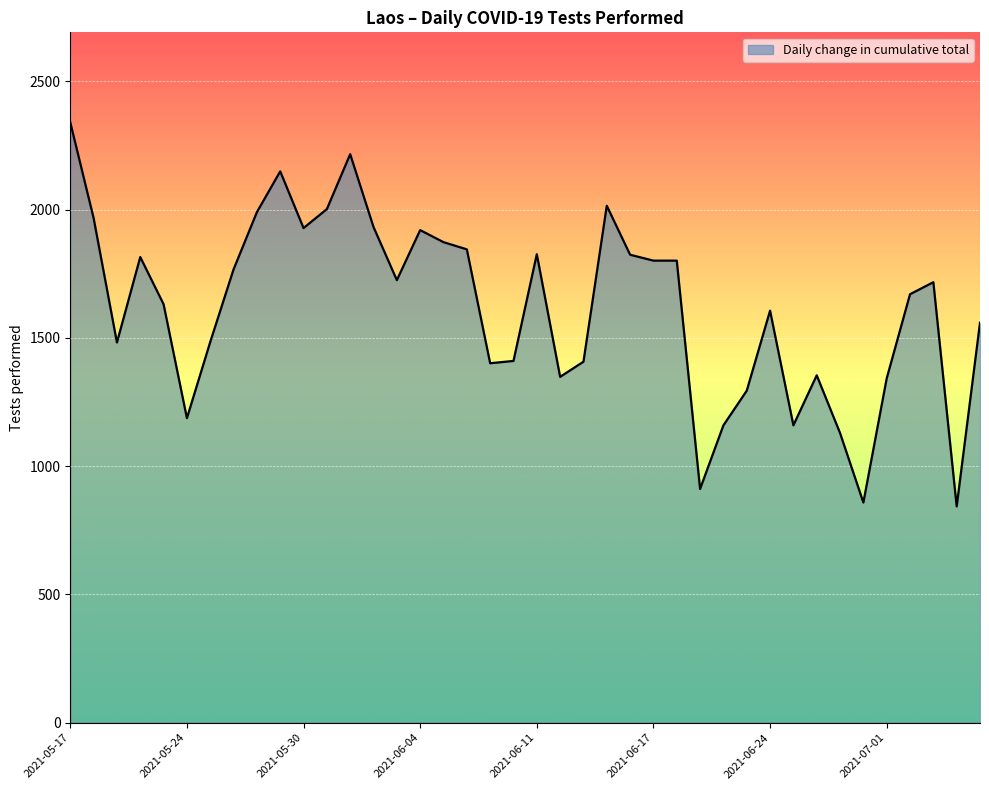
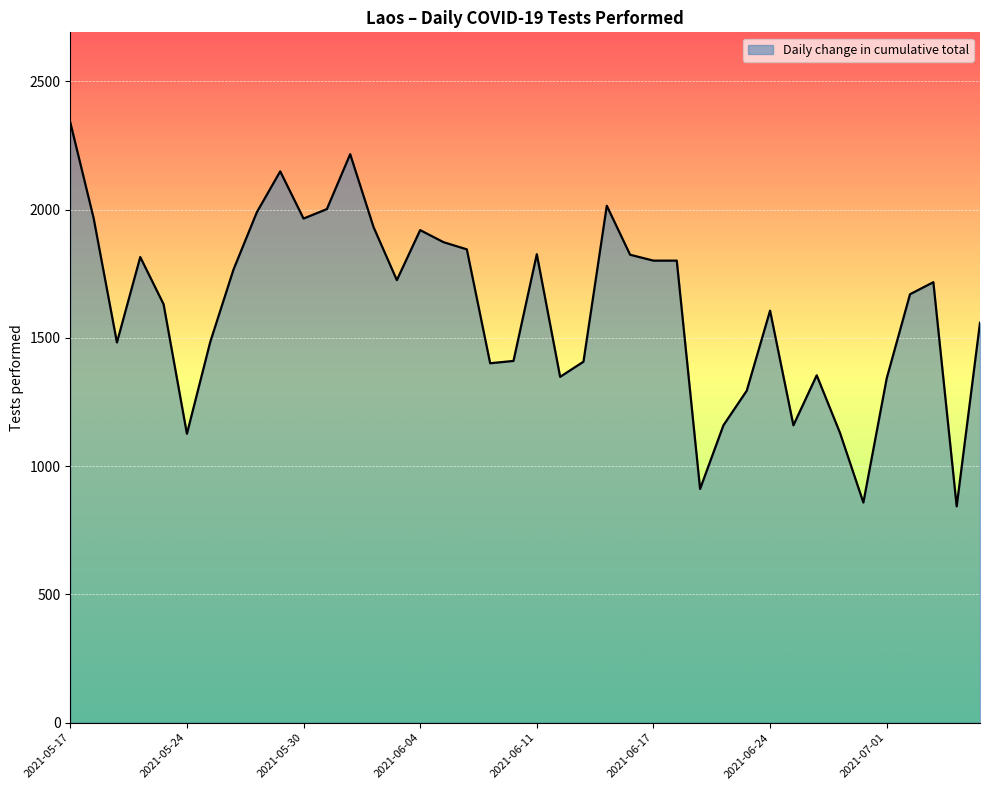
2021-05-24: 1190 -> 1130
2021-05-30: 1930 -> 1970
